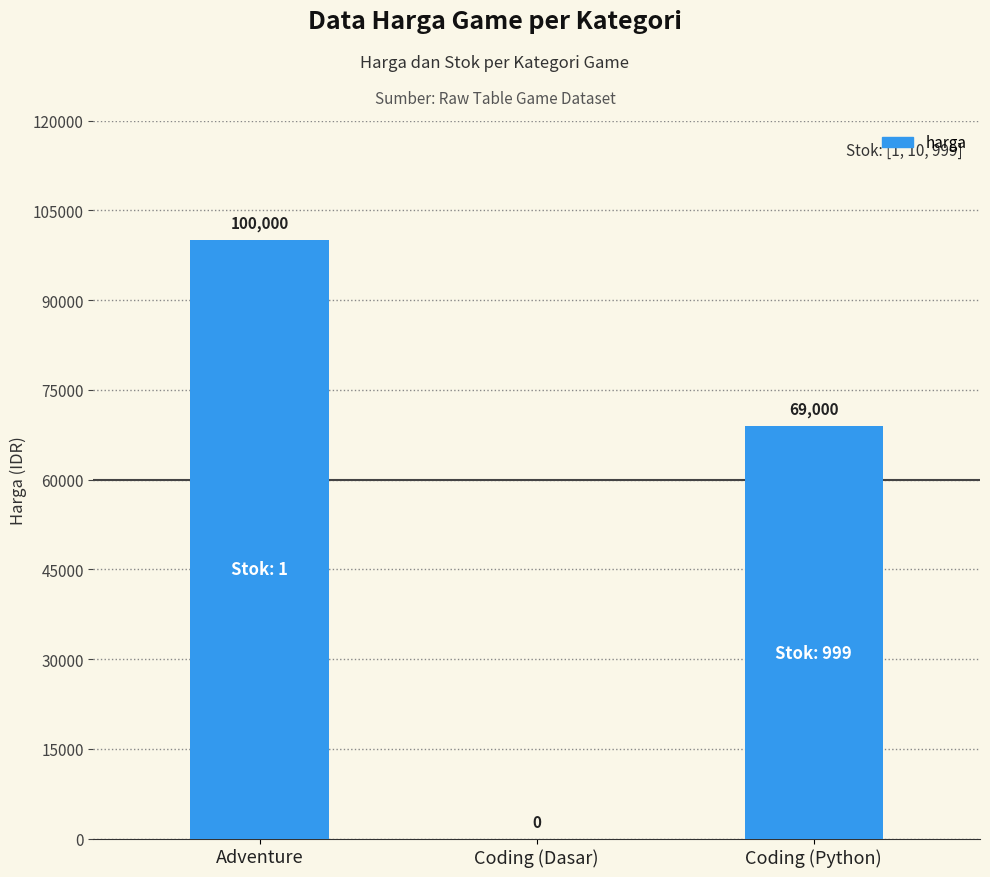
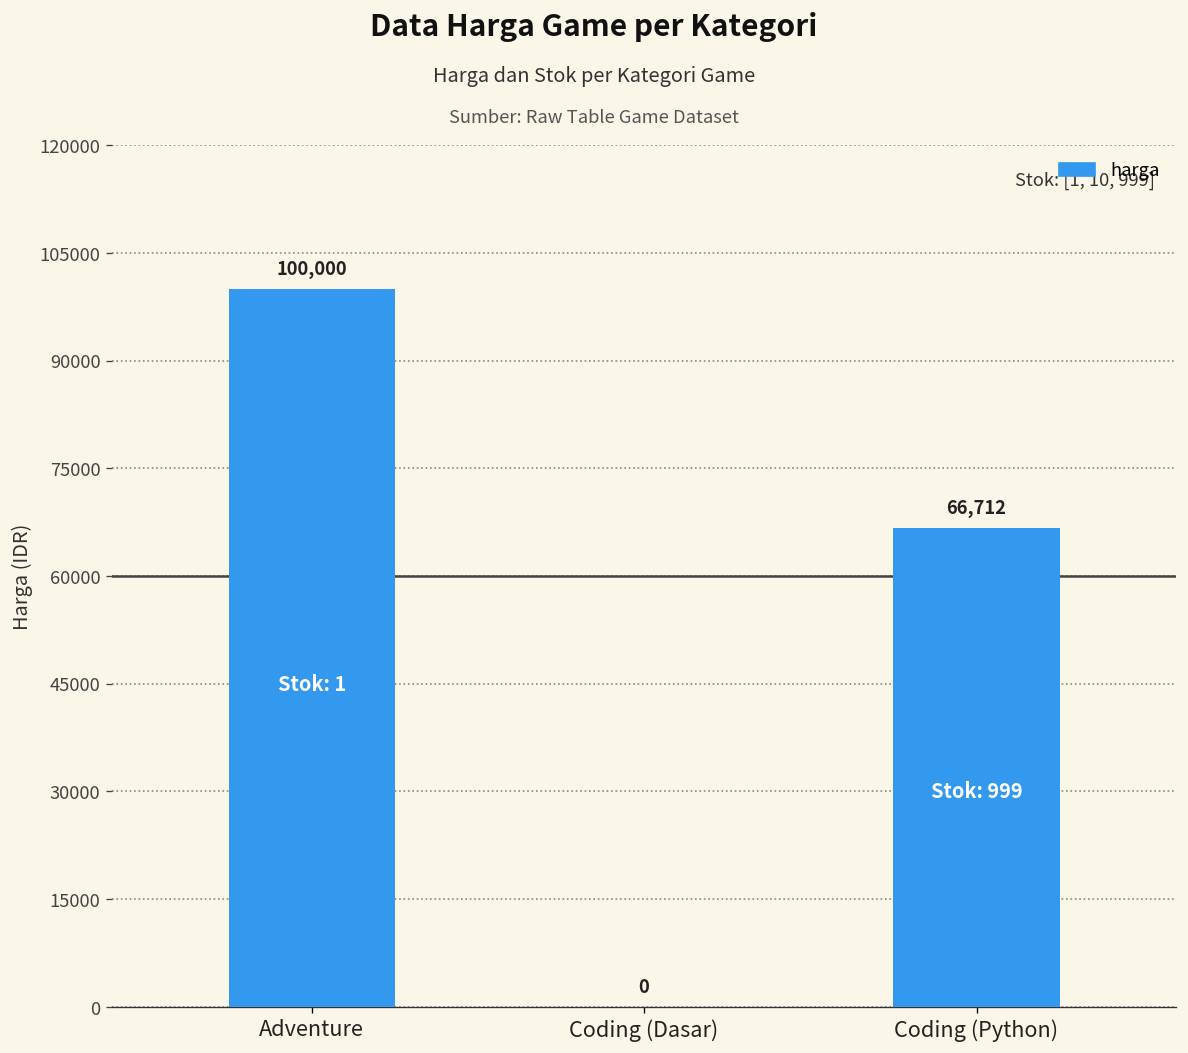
Coding (Python): 69,000 -> 66,712
